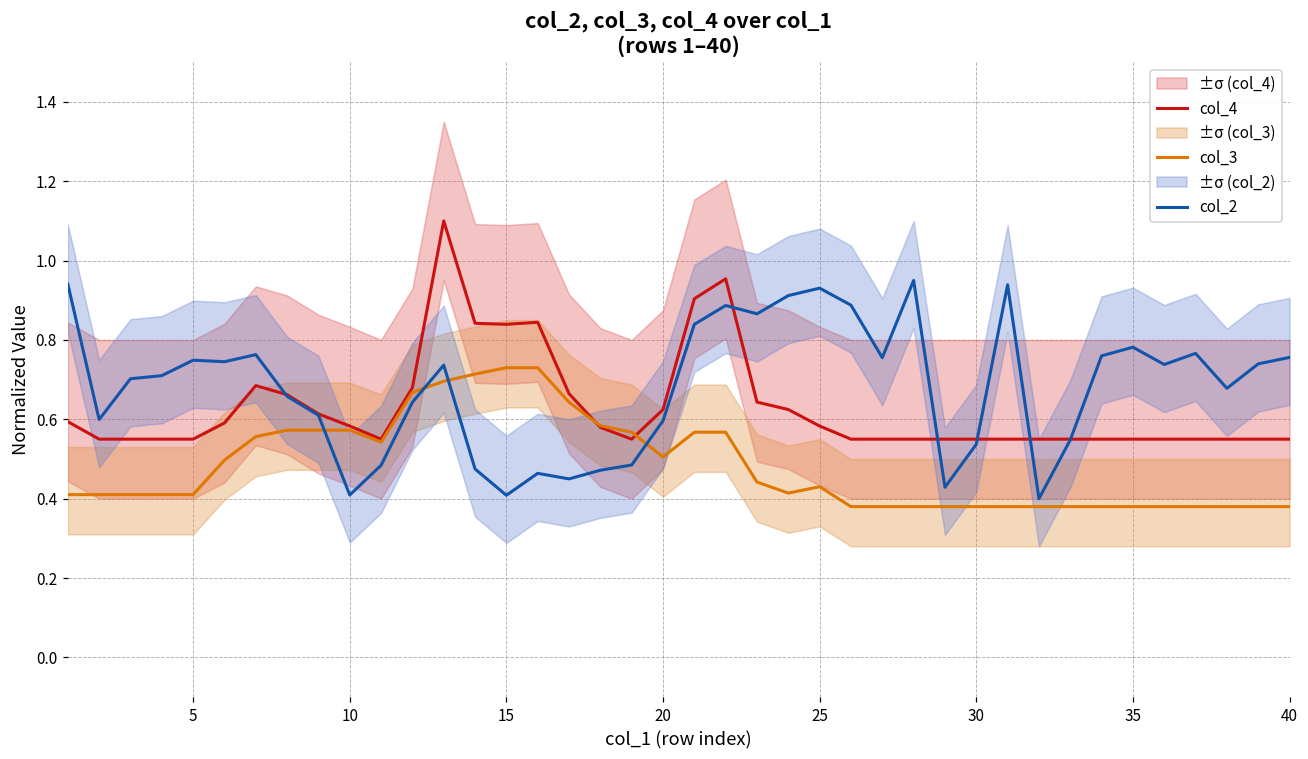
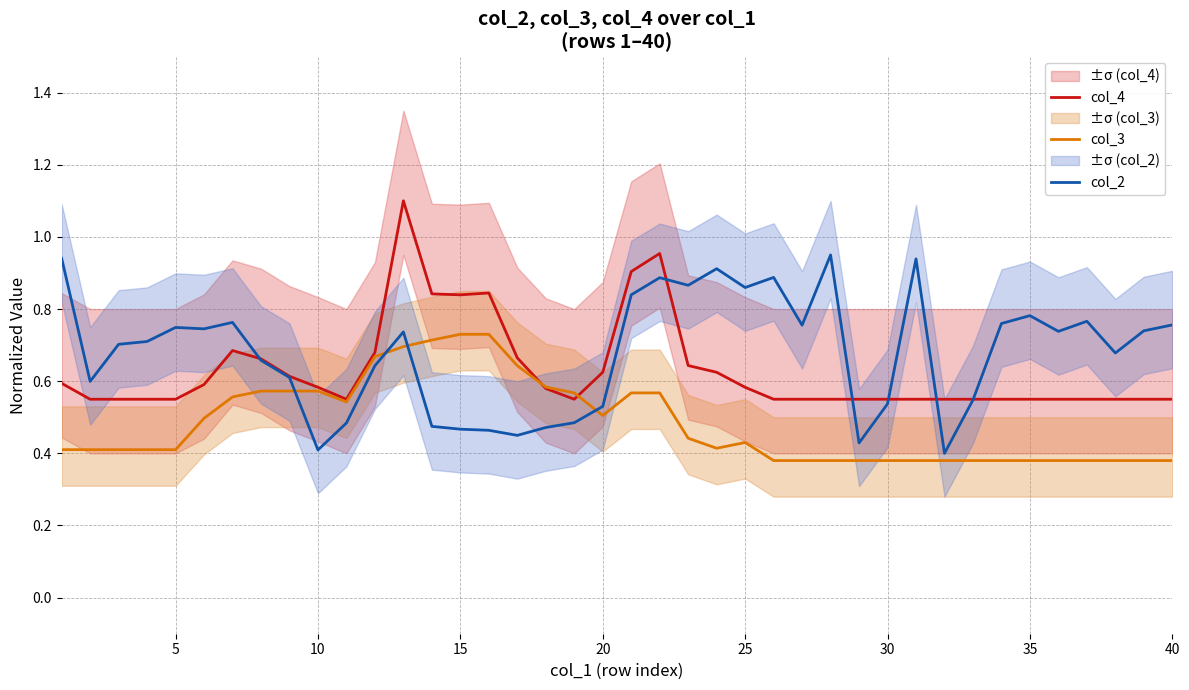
col_2, 15: 0.41 -> 0.47
col_2, 20: 0.60 -> 0.53
col_2, 25: 0.93 -> 0.86
